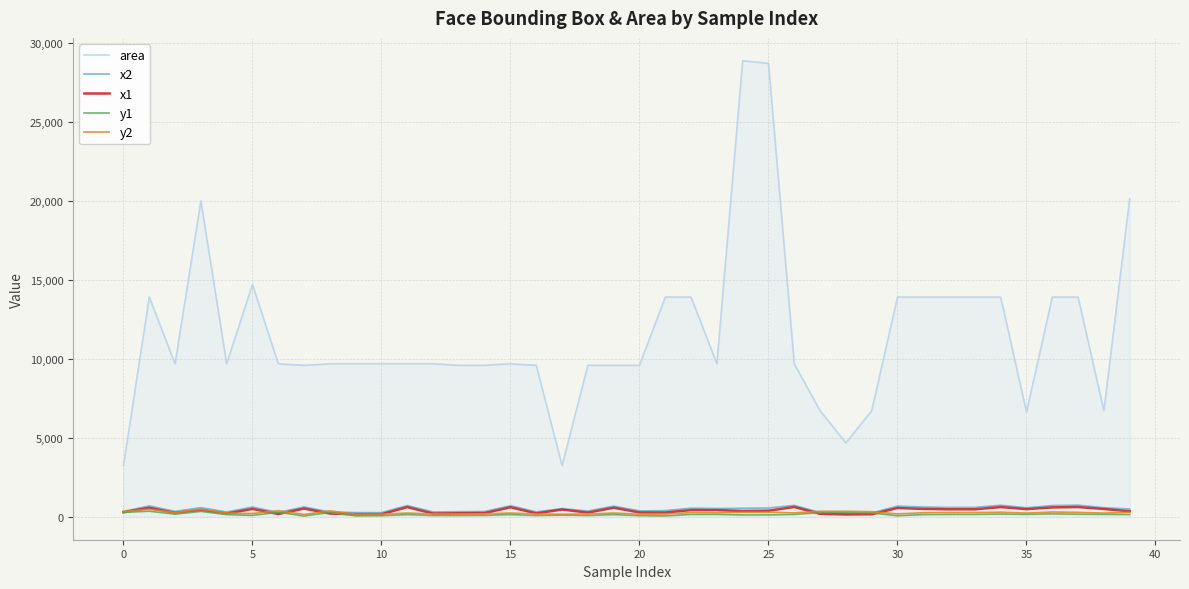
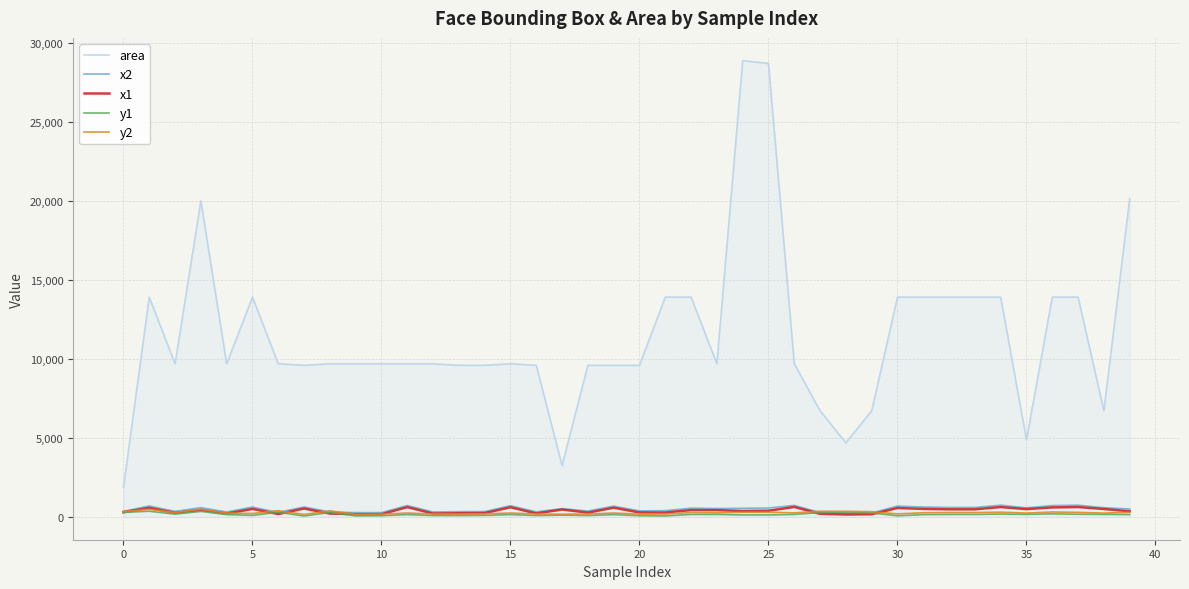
area, 0: 3,200 -> 1,900
area, 5: 14,700 -> 13,900
area, 35: 6,600 -> 4,900
